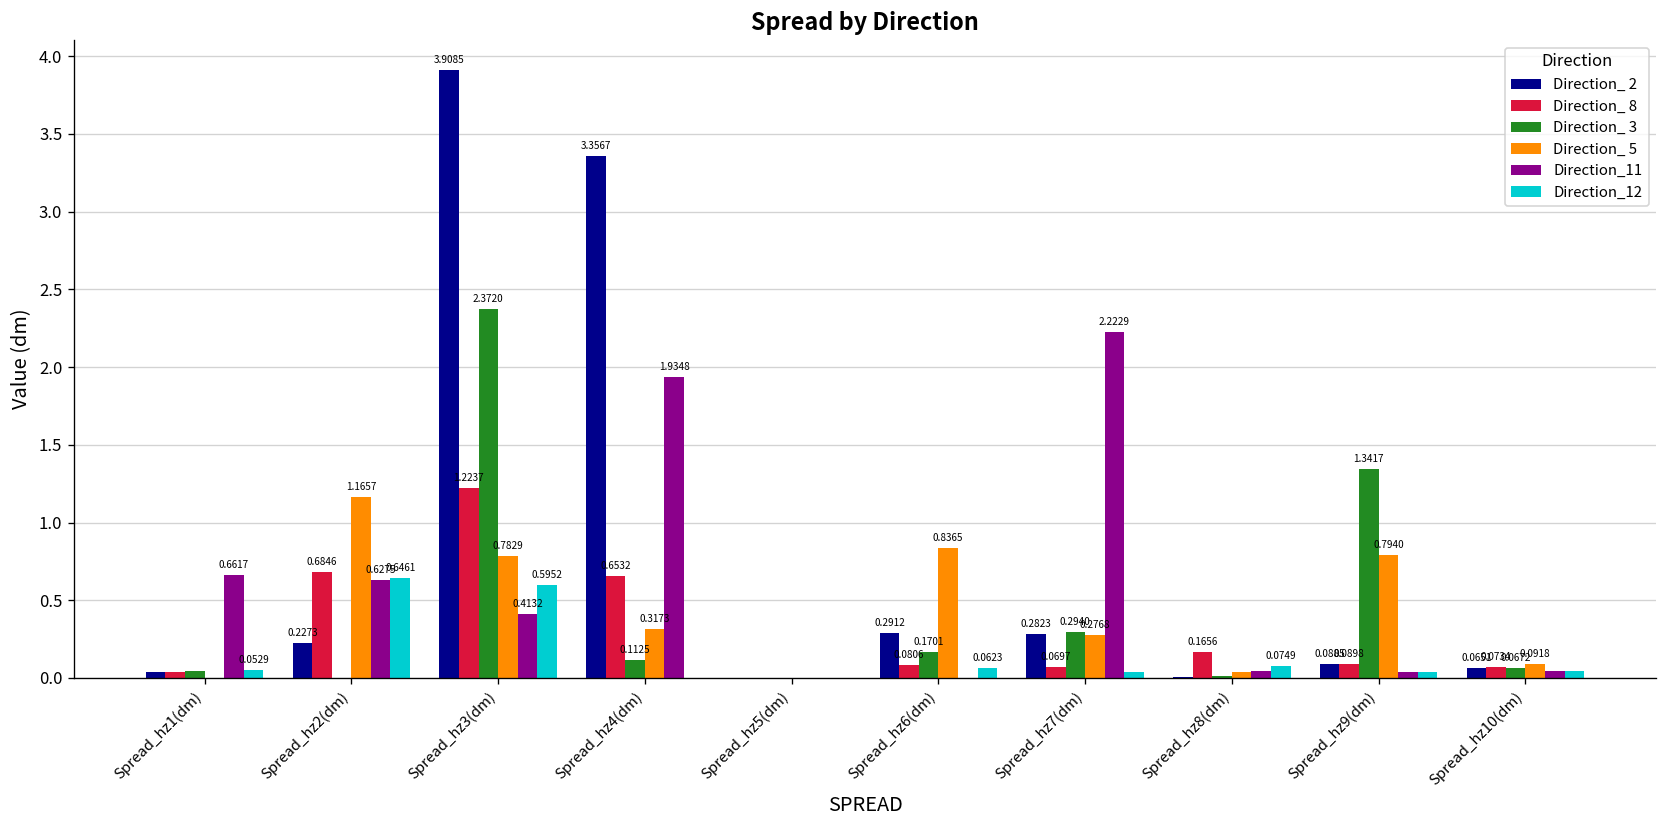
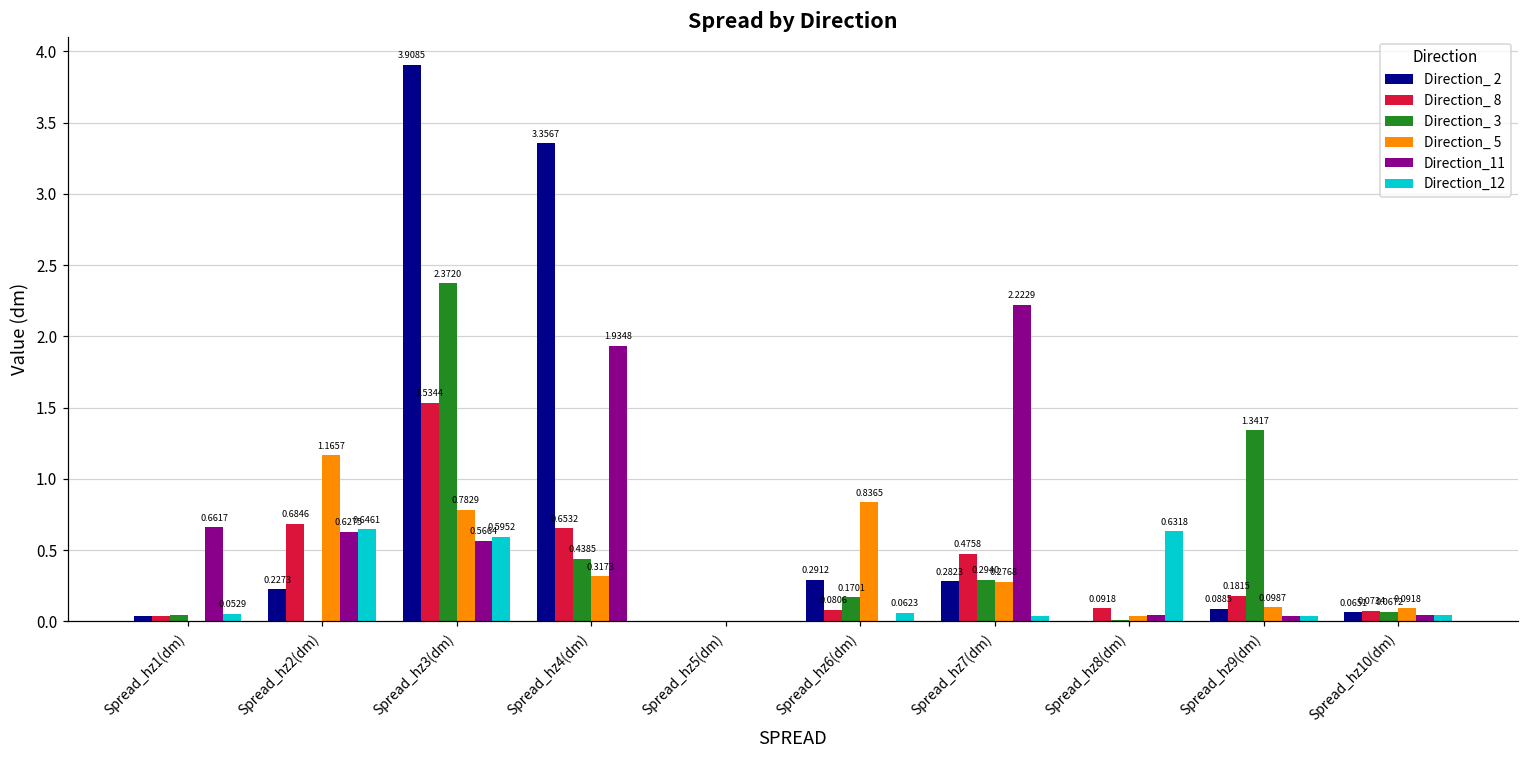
Direction_ 8, Spread_hz3(dm): 1.2237 -> 1.5344
Direction_11, Spread_hz3(dm): 0.4132 -> 0.5664
Direction_ 3, Spread_hz4(dm): 0.1125 -> 0.4385
Direction_ 8, Spread_hz7(dm): 0.0697 -> 0.4758
Direction_ 8, Spread_hz8(dm): 0.1656 -> 0.0918
Direction_12, Spread_hz8(dm): 0.0749 -> 0.6318
Direction_ 8, Spread_hz9(dm): 0.0898 -> 0.1815
Direction_ 5, Spread_hz9(dm): 0.7940 -> 0.0987
